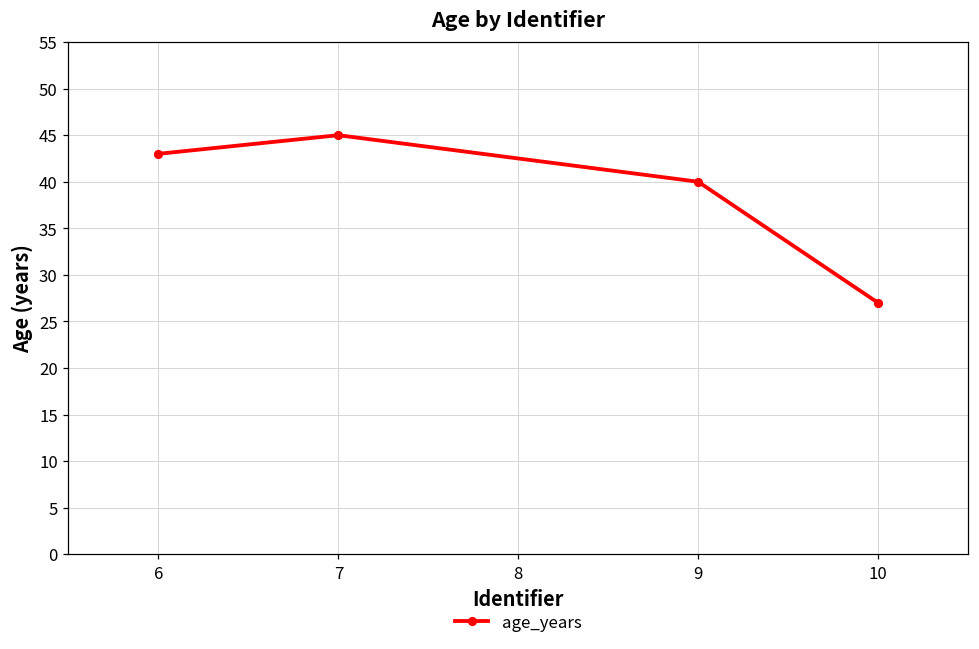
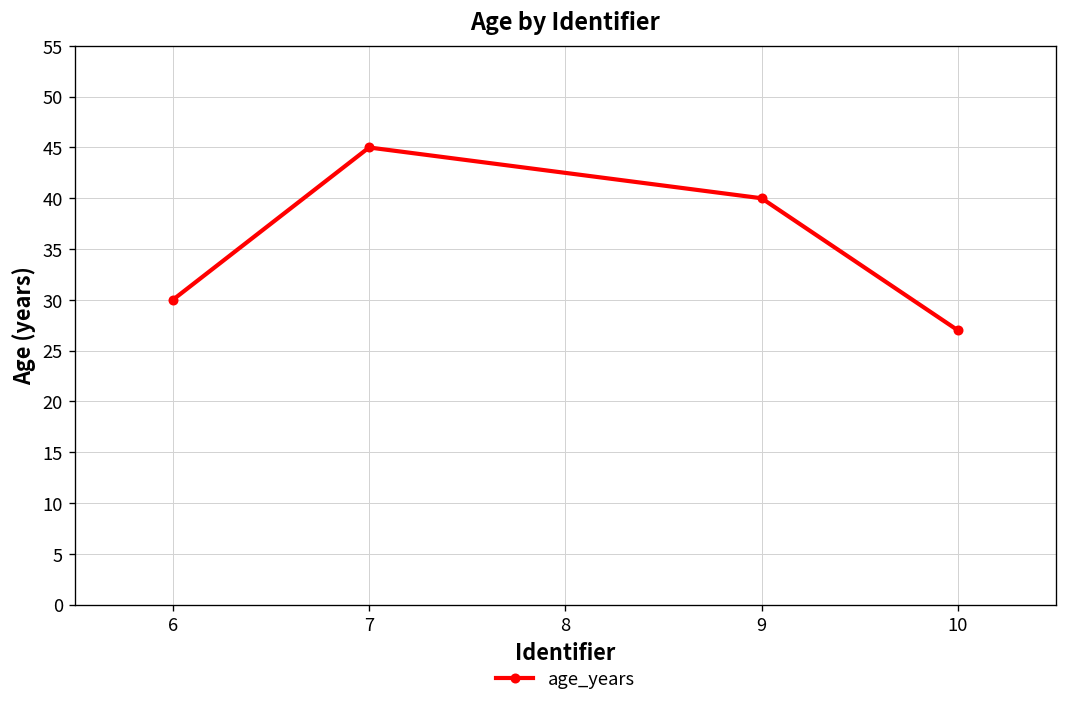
6: 43 -> 30
